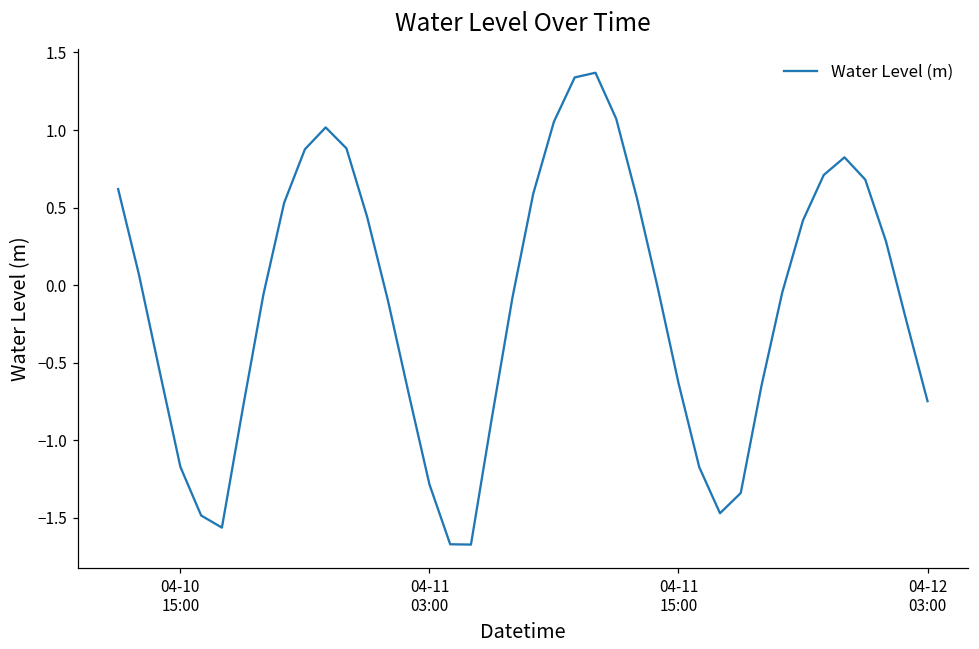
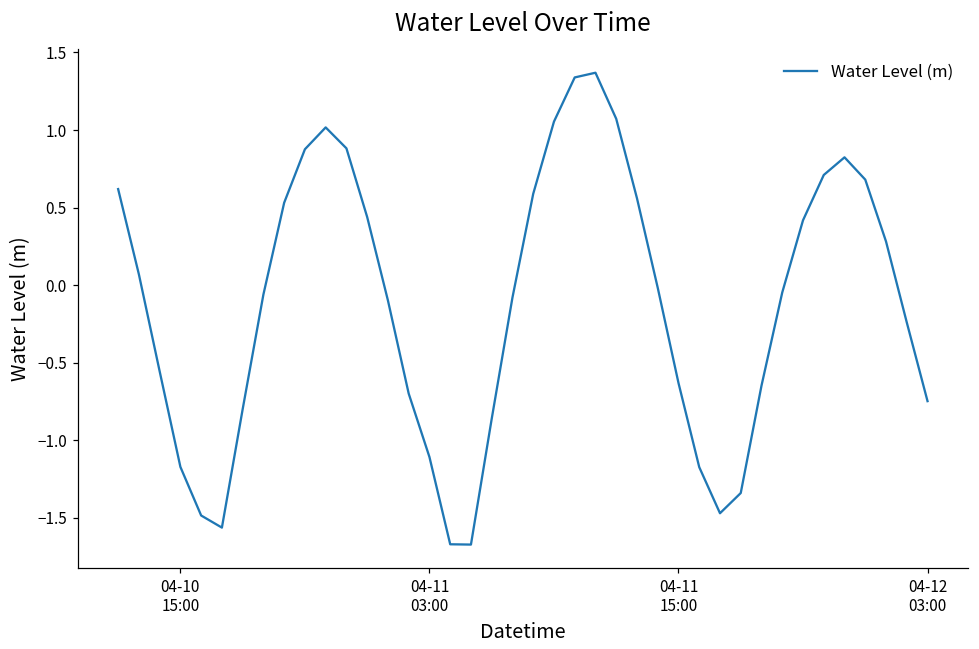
04-11 03:00: -1.28 -> -1.11
